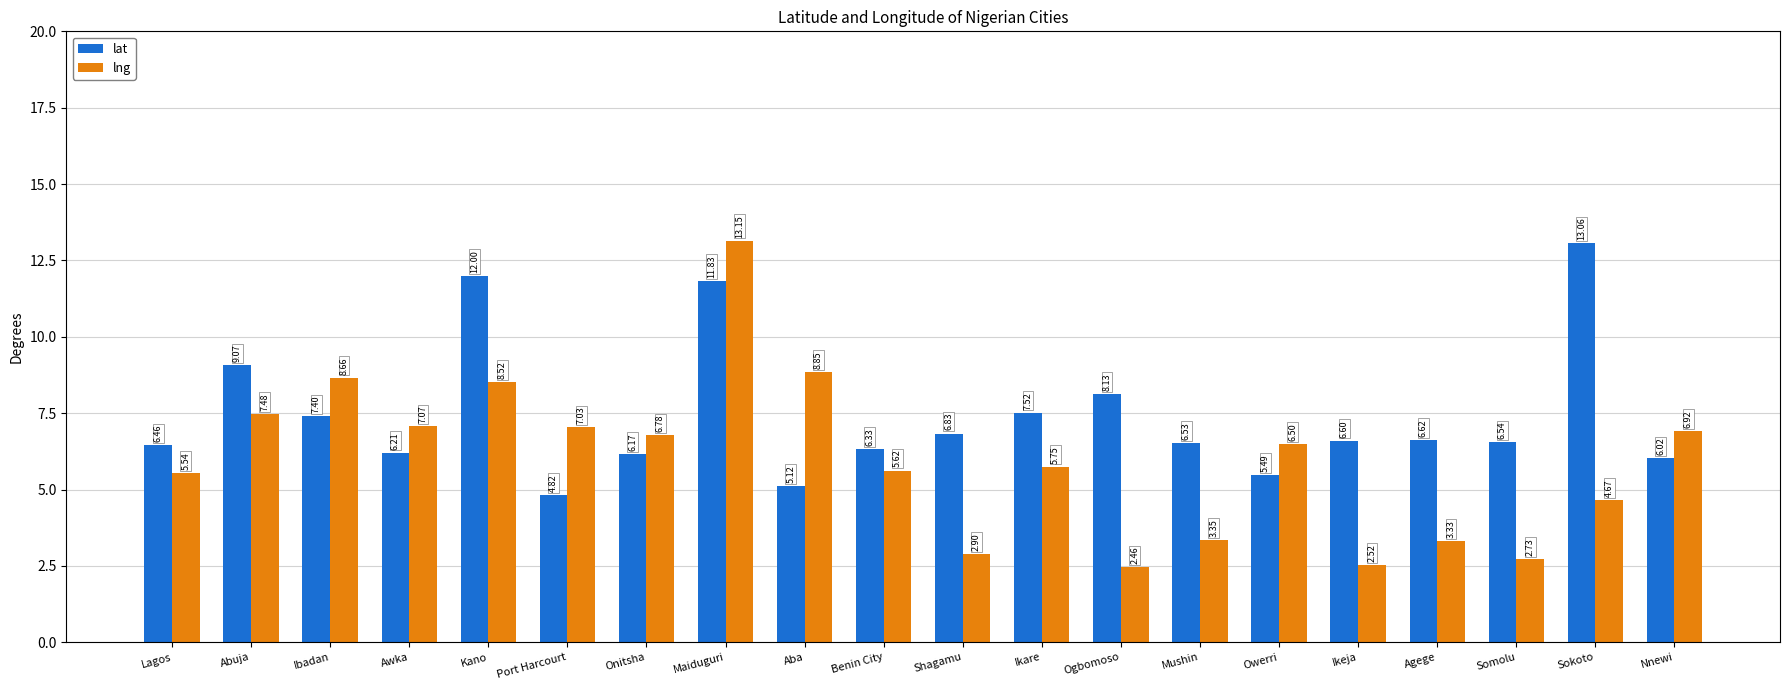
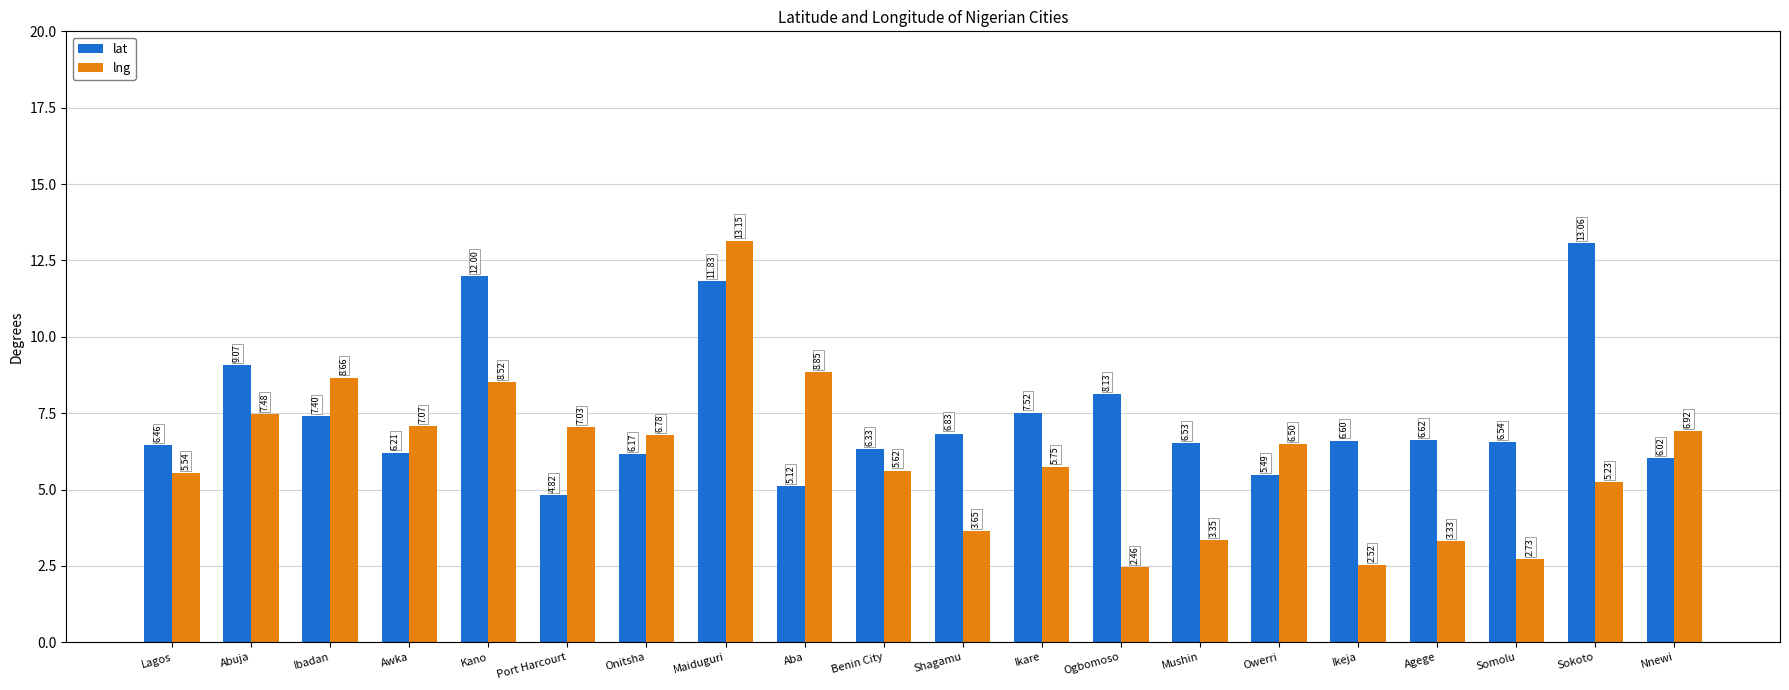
lng, Shagamu: 2.90 -> 3.65
lng, Sokoto: 4.67 -> 5.23
